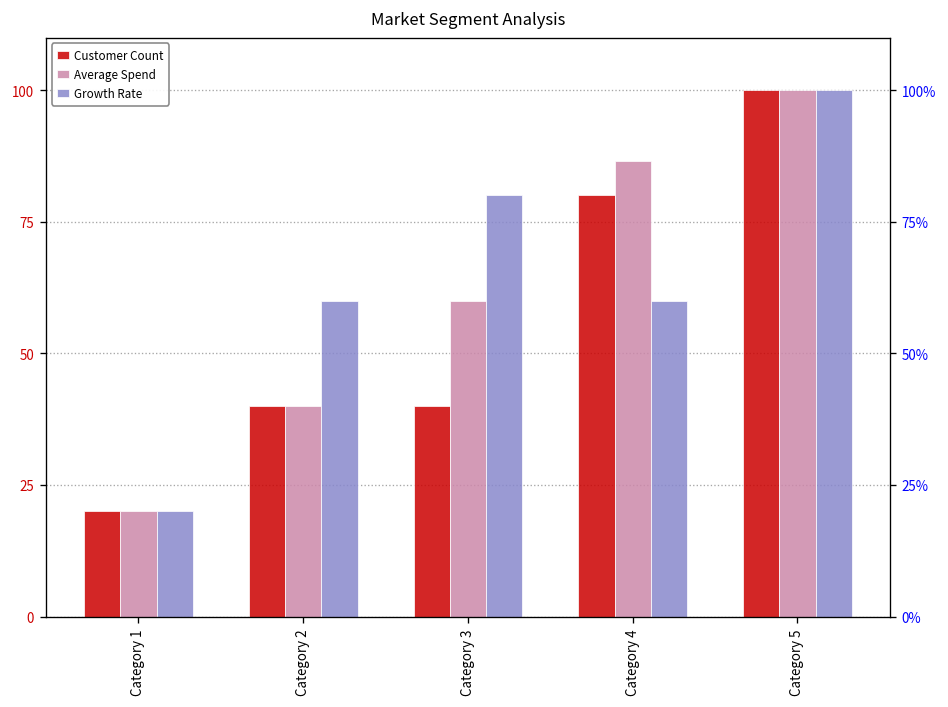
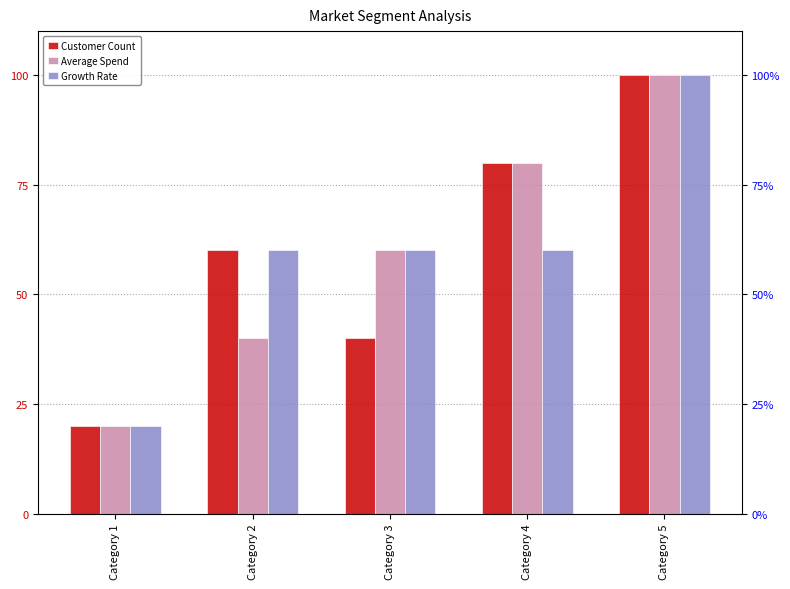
Customer Count, Category 2: 40 -> 60
Growth Rate, Category 3: 80 -> 60
Average Spend, Category 4: 87 -> 80
